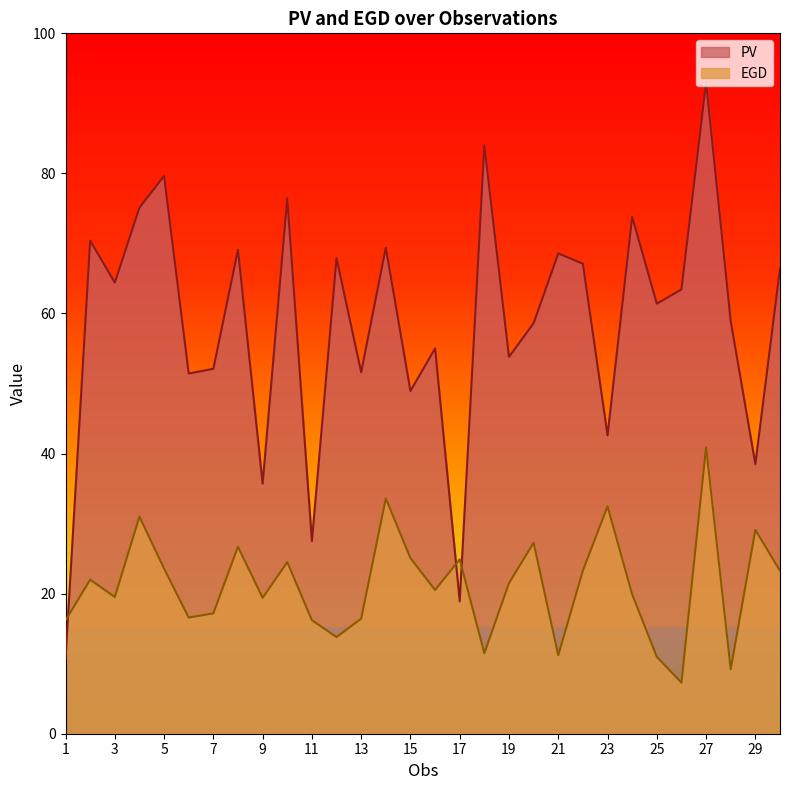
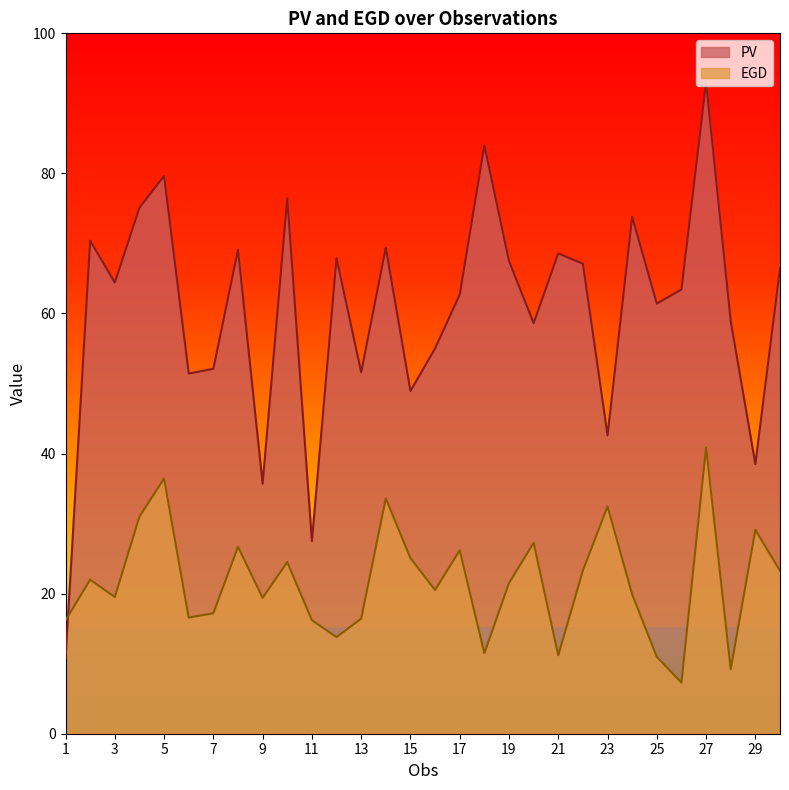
EGD, 5: 24 -> 36
PV, 17: 19 -> 63
EGD, 17: 25 -> 26
PV, 19: 54 -> 68
